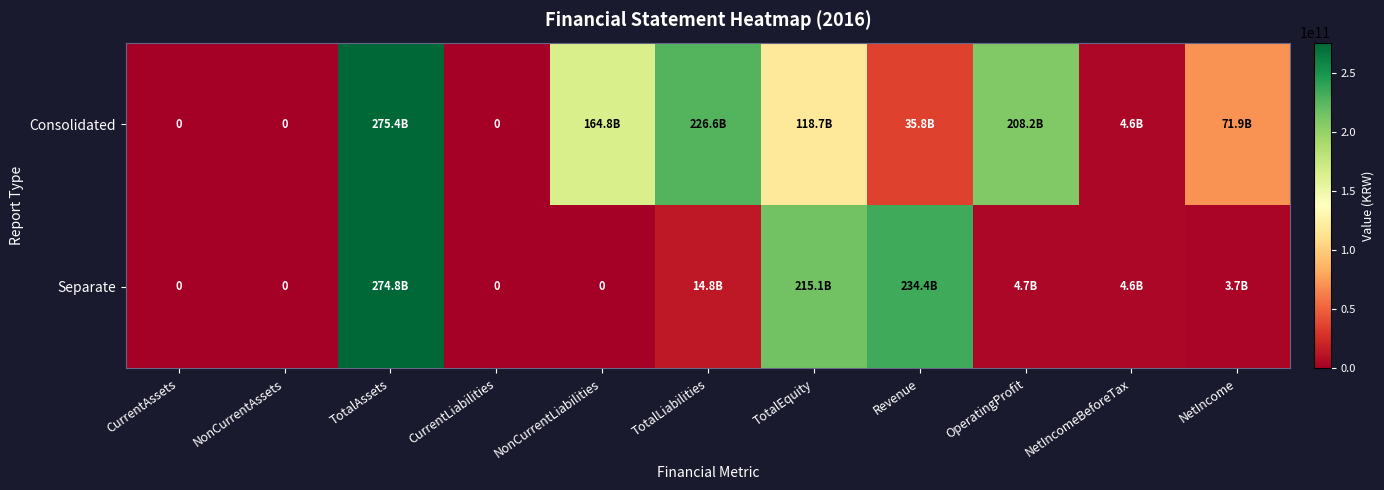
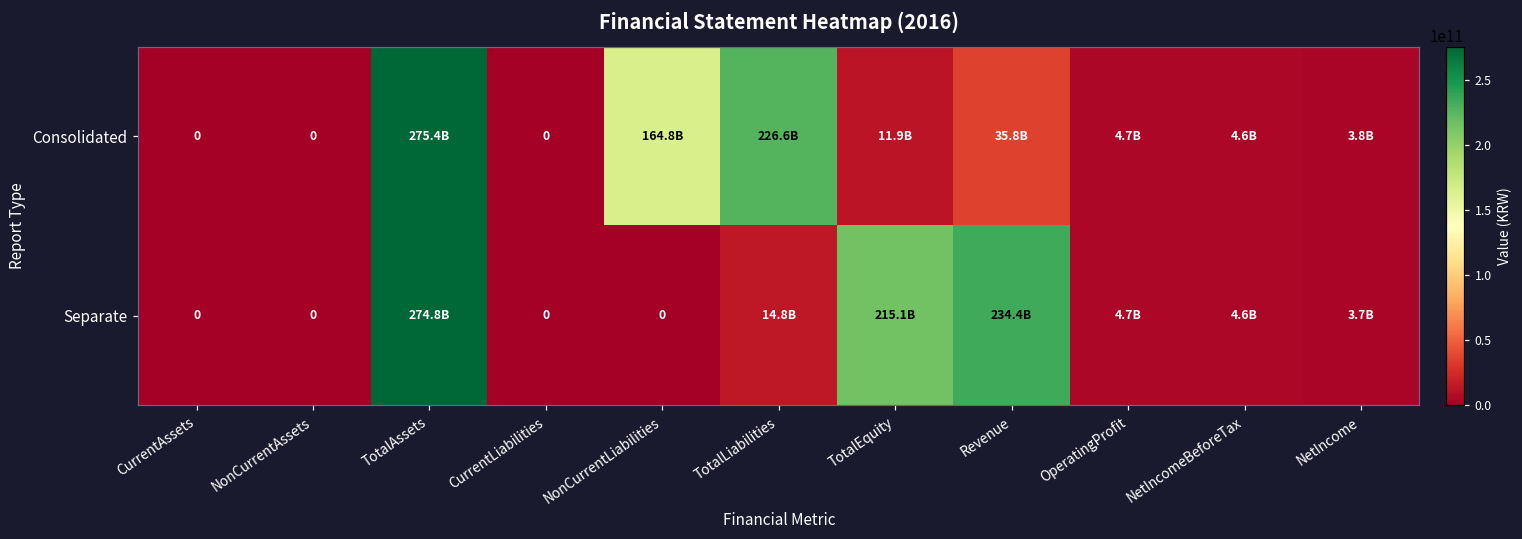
Consolidated, TotalEquity: 118.7B -> 11.9B
Consolidated, OperatingProfit: 208.2B -> 4.7B
Consolidated, NetIncome: 71.9B -> 3.8B
